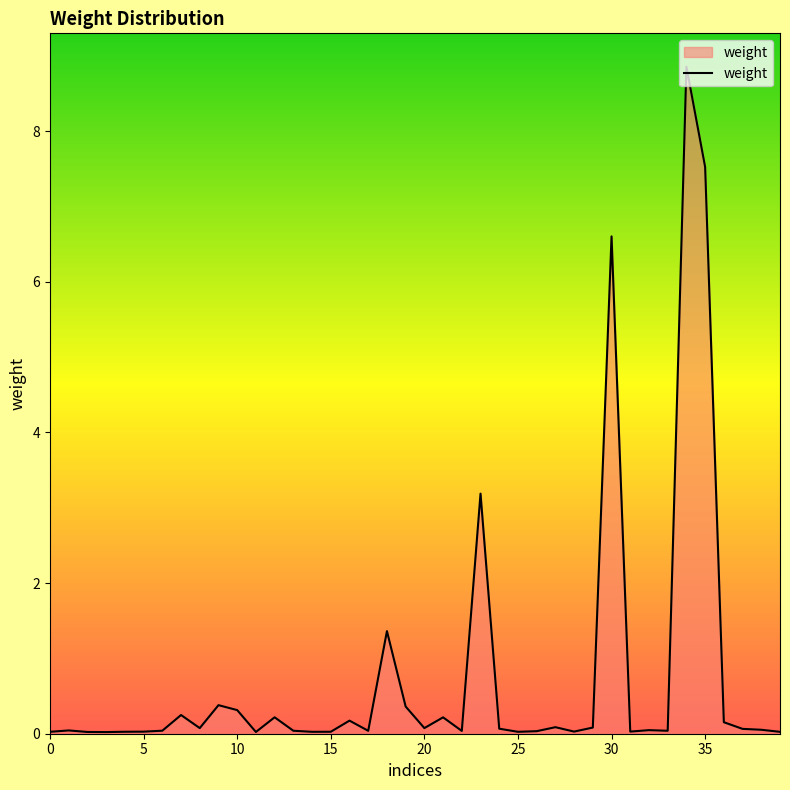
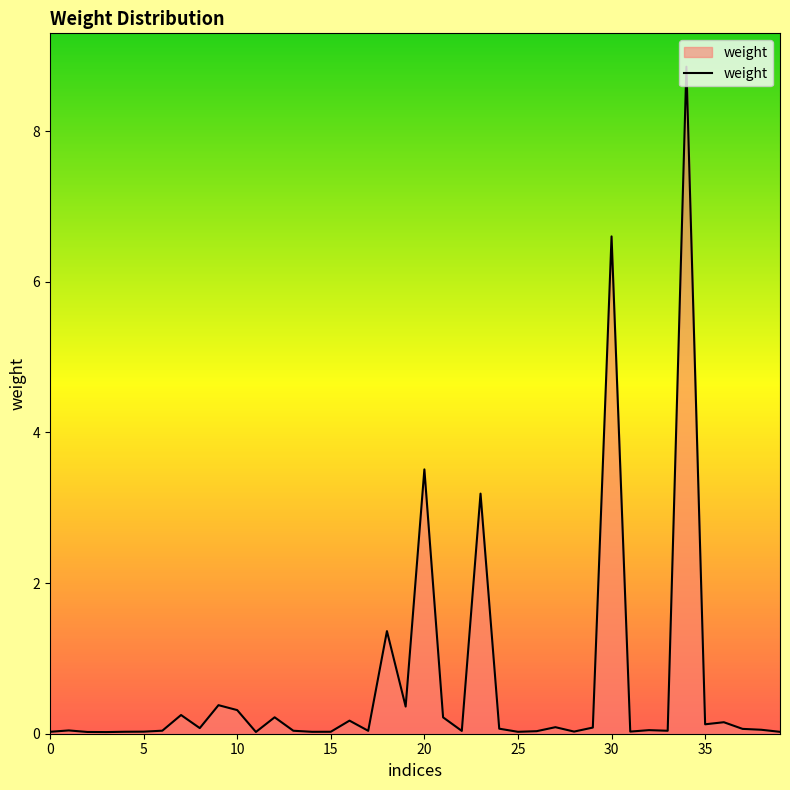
20: 0.1 -> 3.5
35: 7.5 -> 0.1
